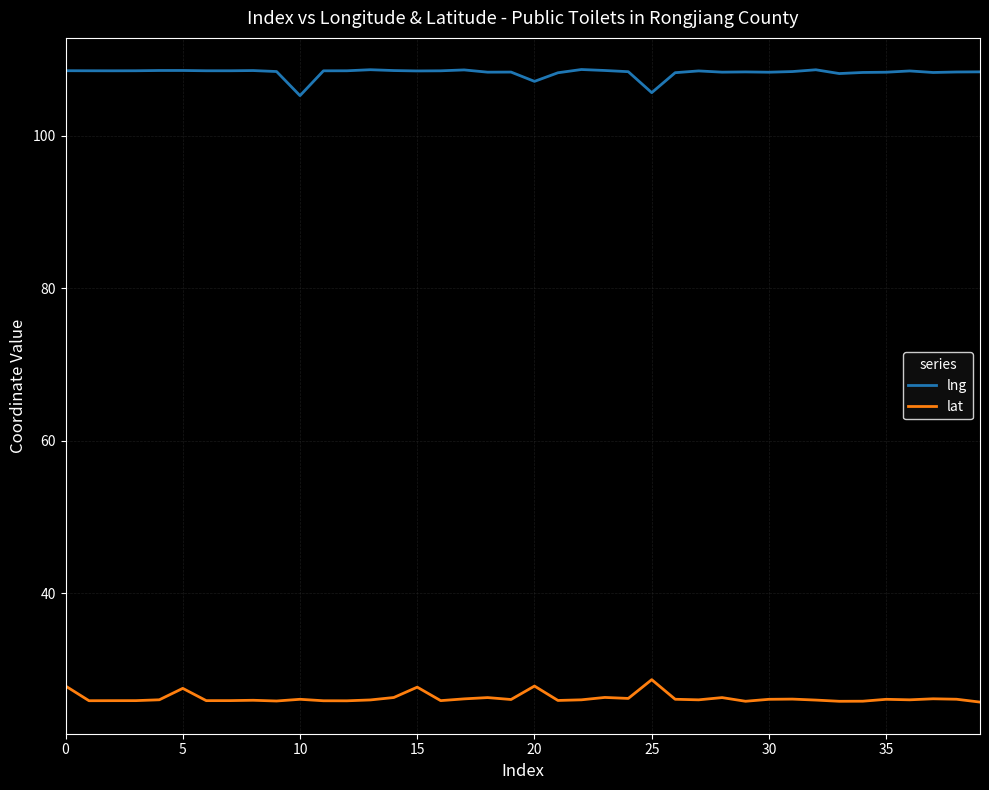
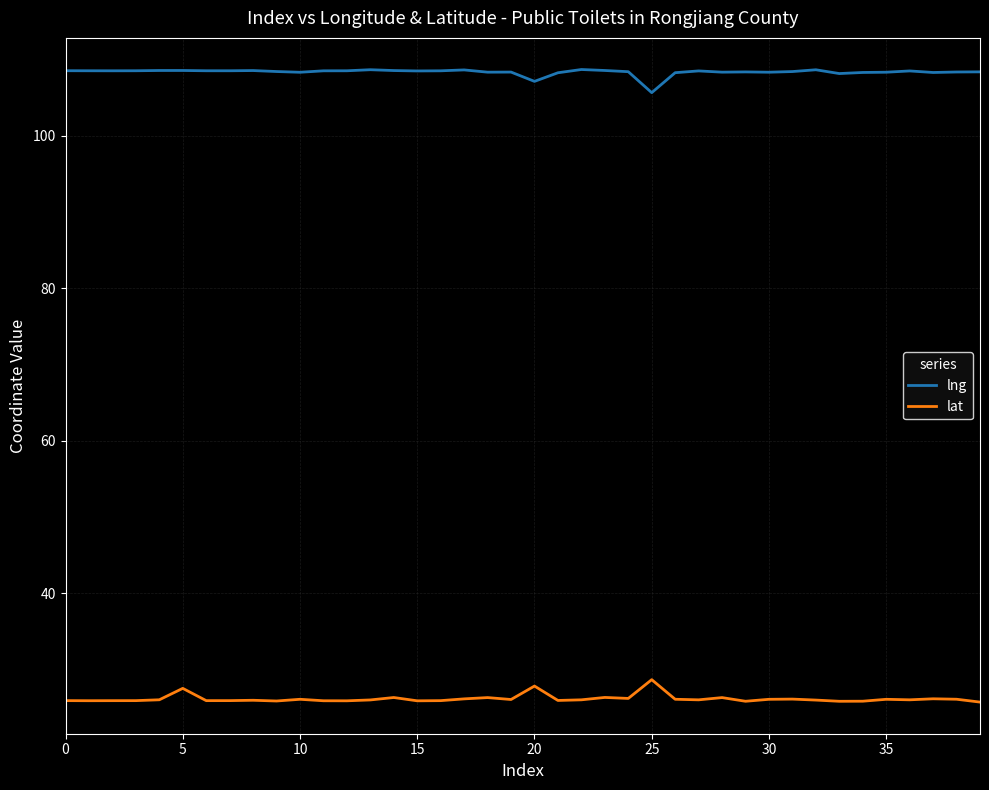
lat, 0: 28 -> 26
lng, 10: 105 -> 108
lat, 15: 28 -> 26
